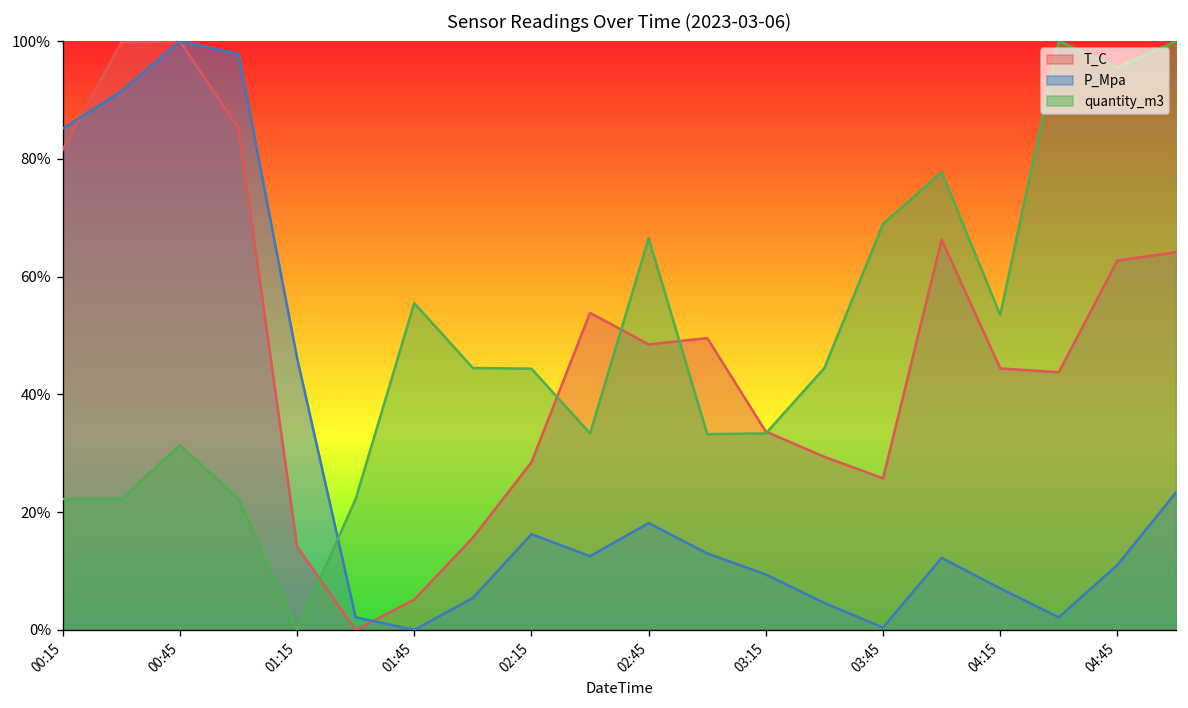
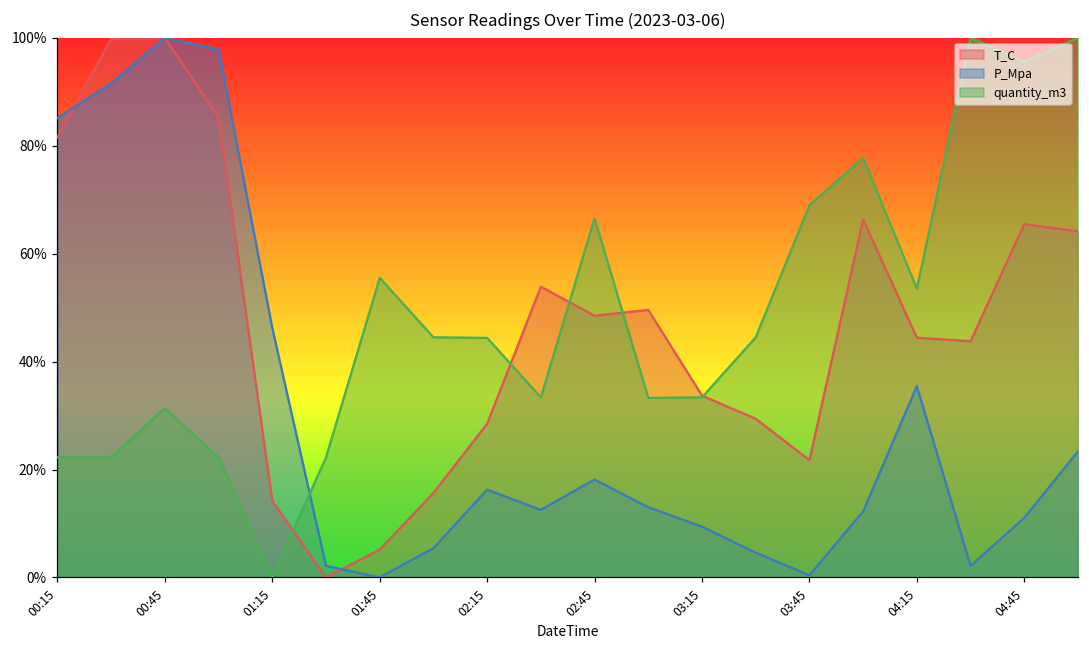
T_C, 03:45: 26% -> 22%
P_Mpa, 04:15: 7% -> 35%
T_C, 04:45: 63% -> 65%
